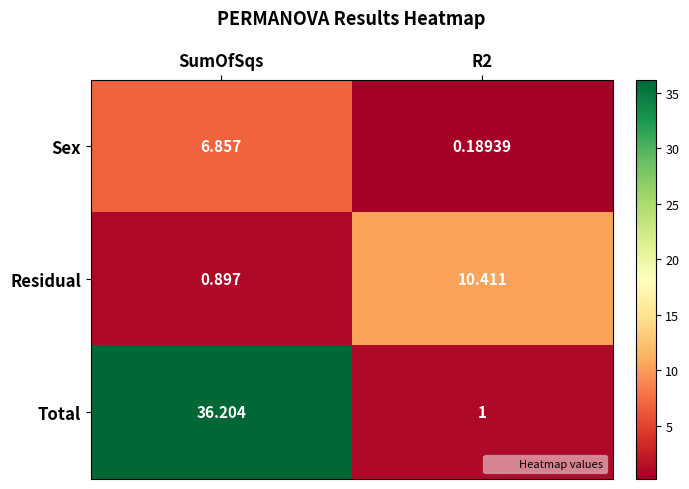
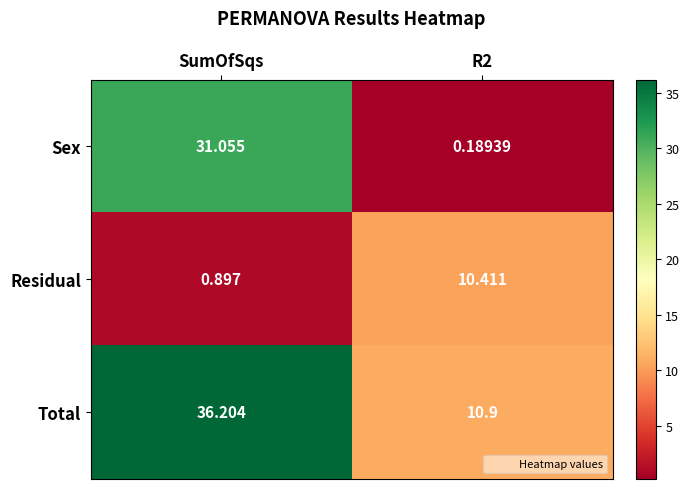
Sex, SumOfSqs: 6.857 -> 31.055
Total, R2: 1 -> 10.9
